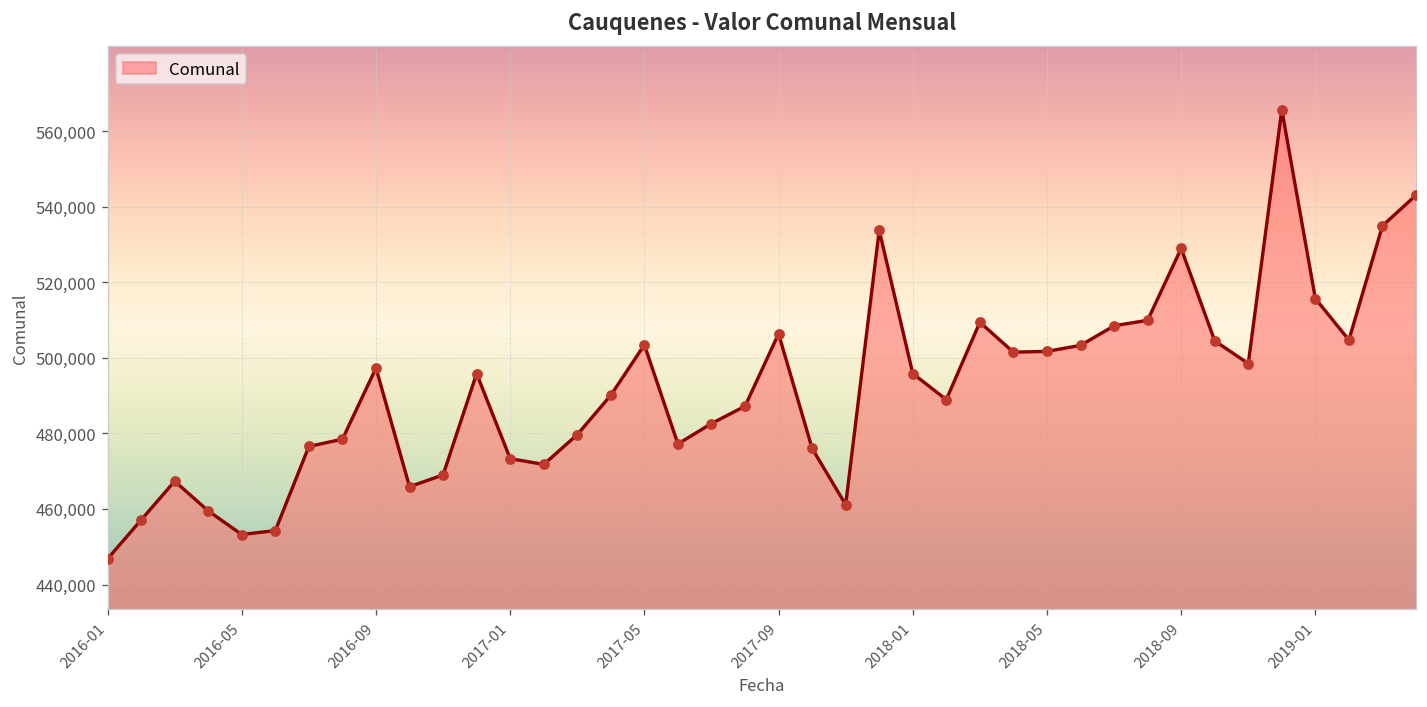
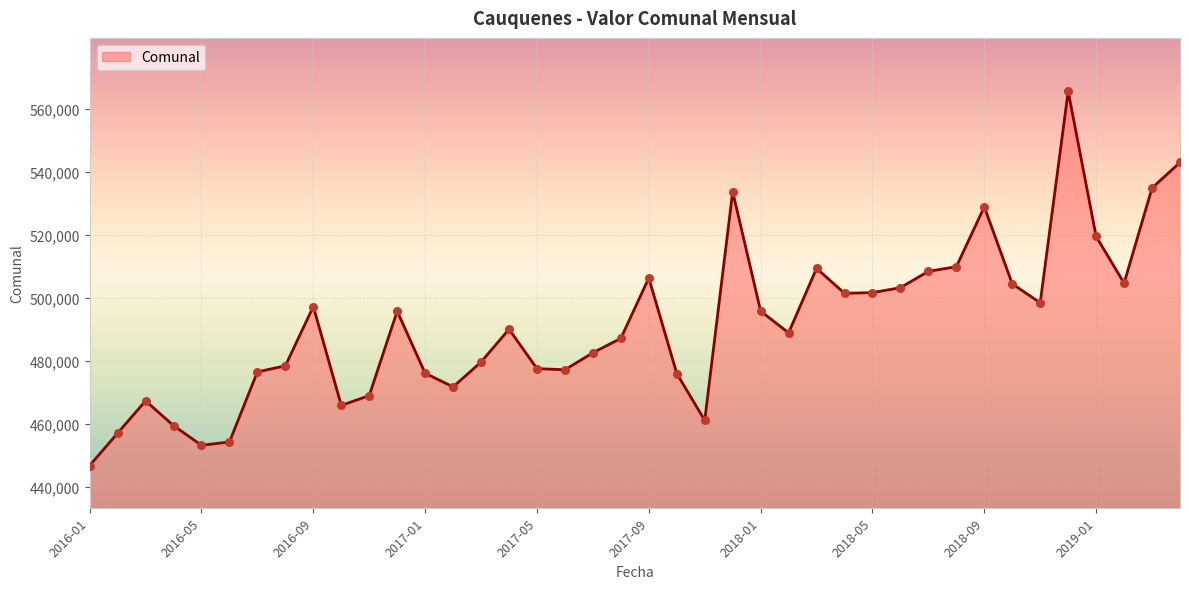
2017-01: 473,000 -> 476,000
2017-05: 503,000 -> 478,000
2019-01: 516,000 -> 520,000
